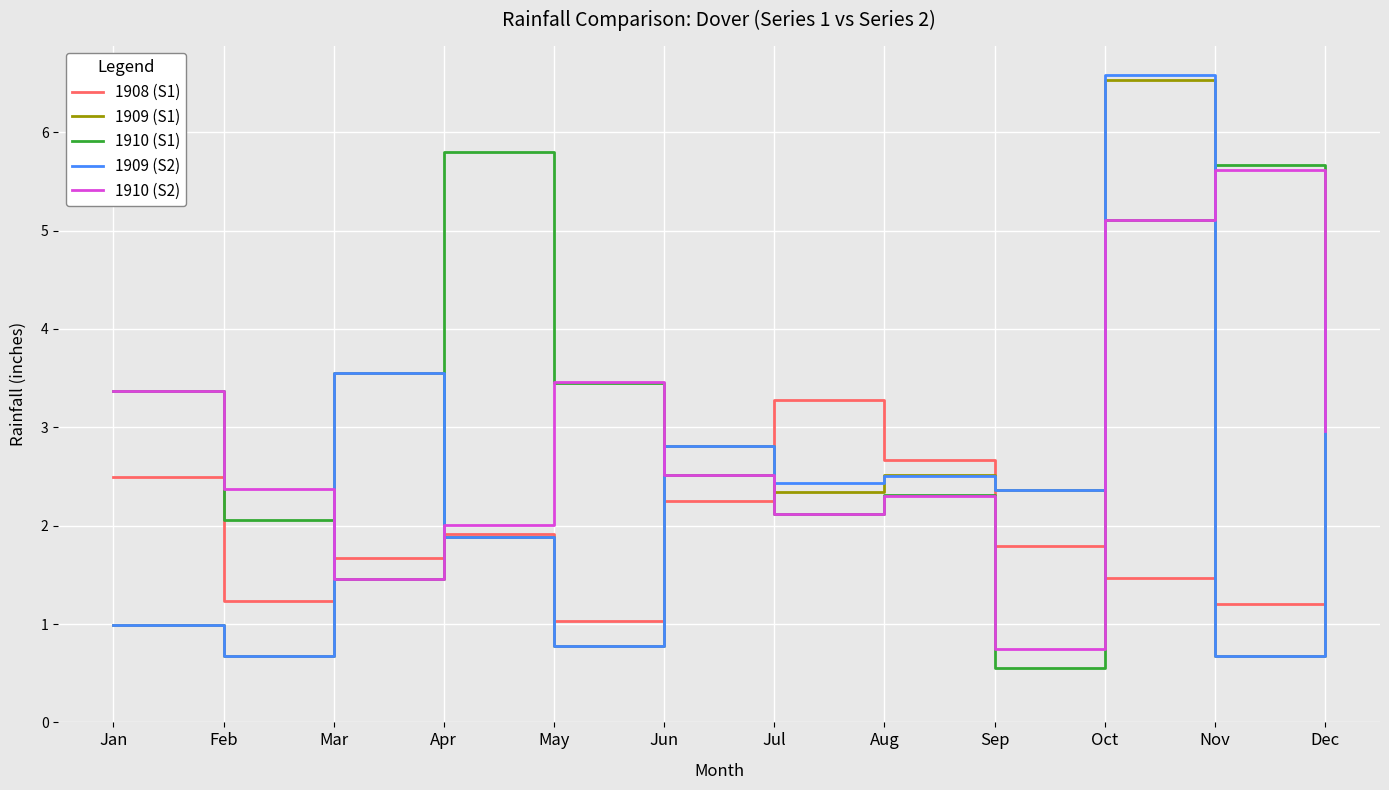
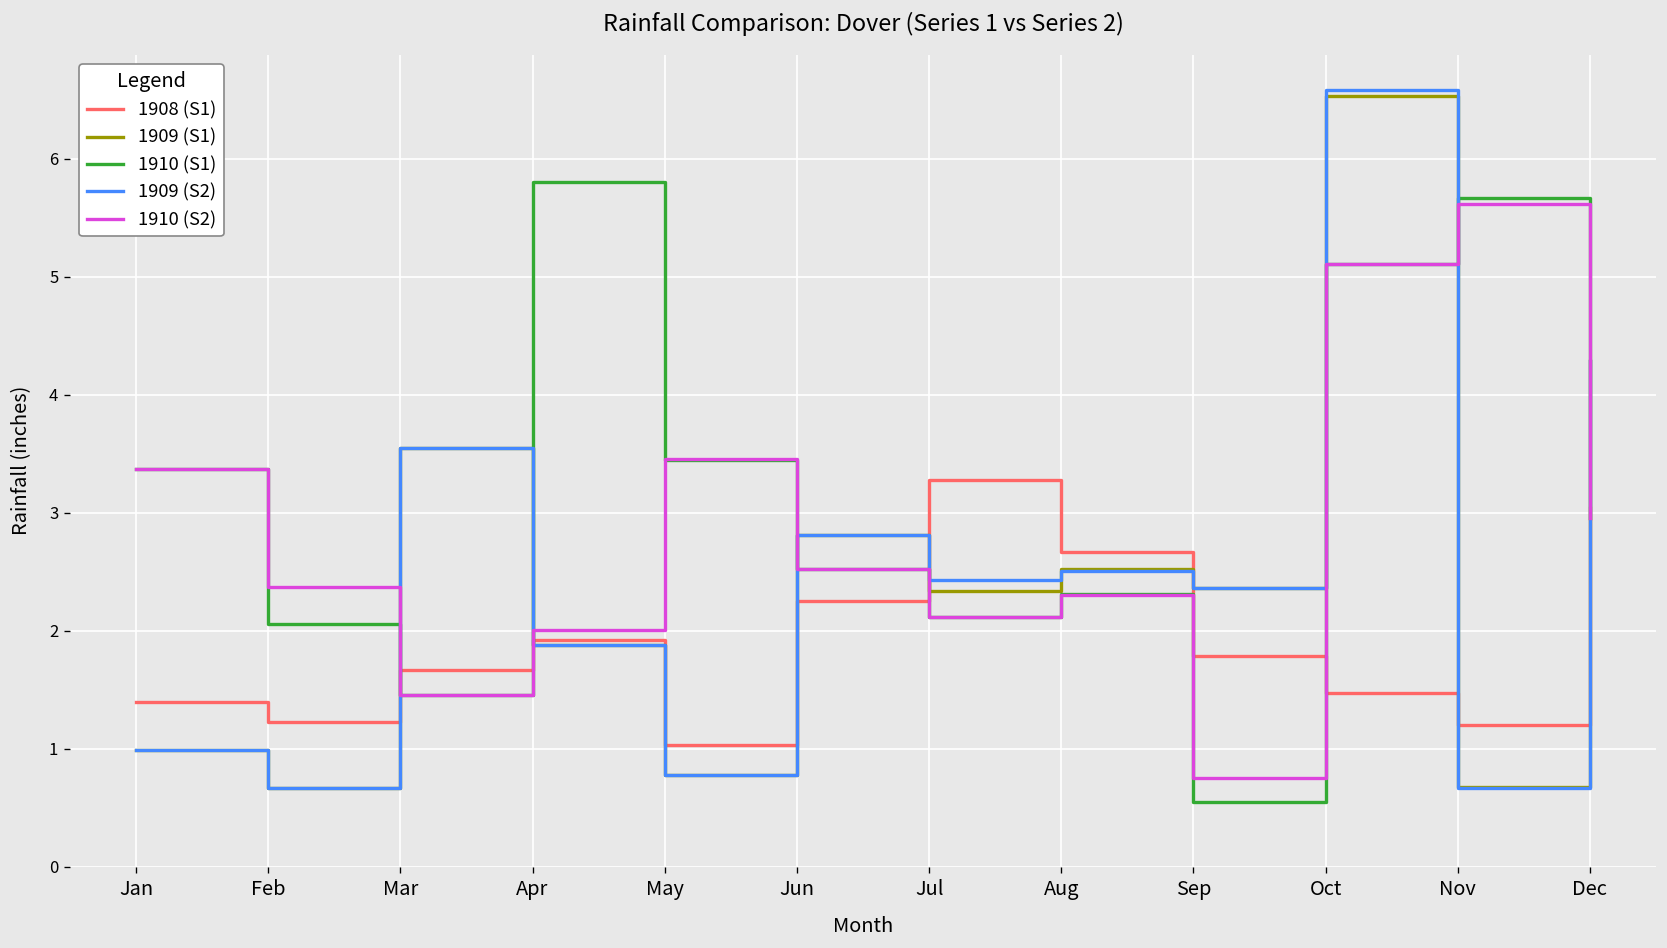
1908 (S1), Jan: 2.5 -> 1.4
